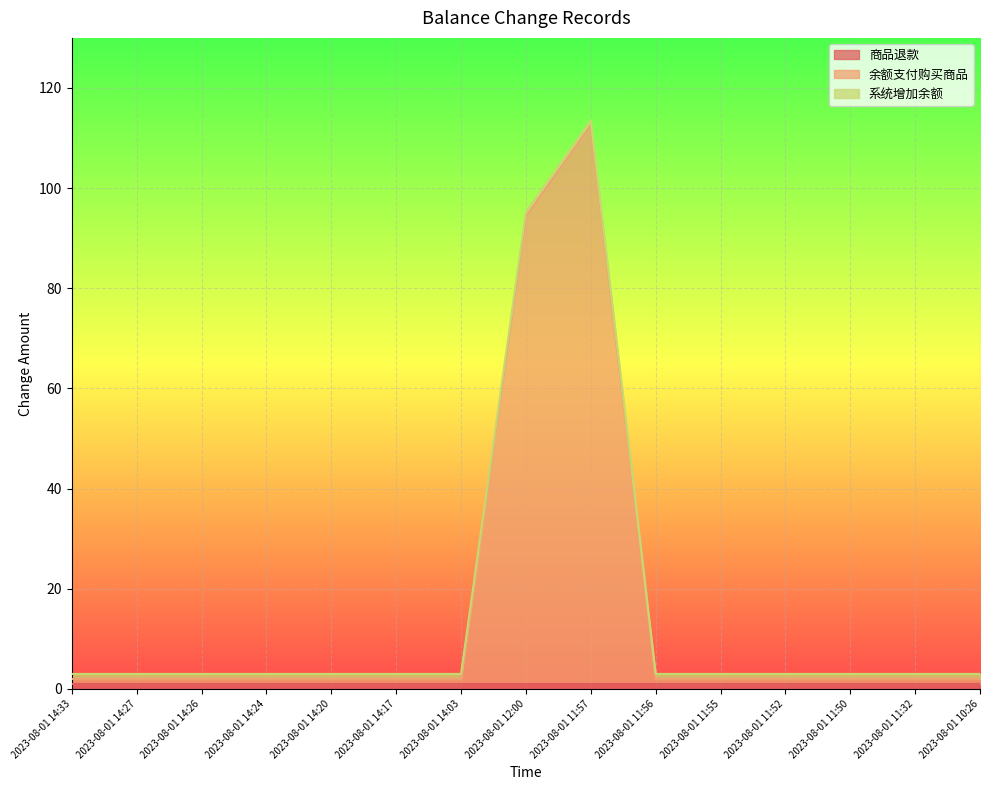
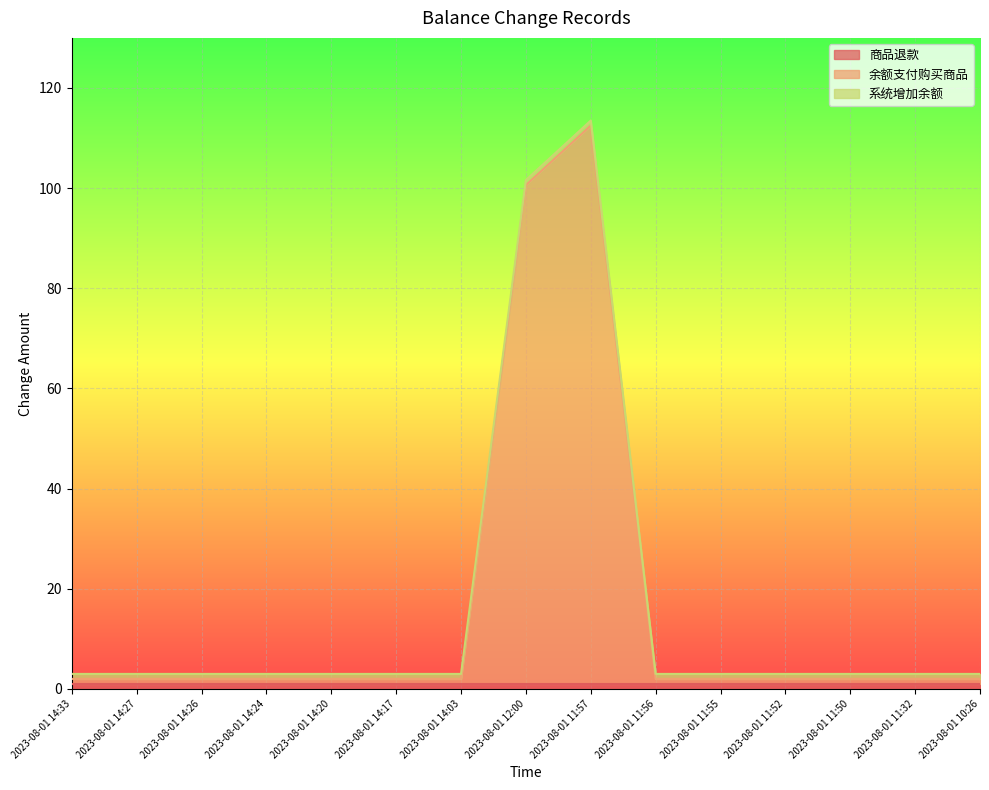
余额支付购买商品, 2023-08-01 12:00: 94 -> 101
